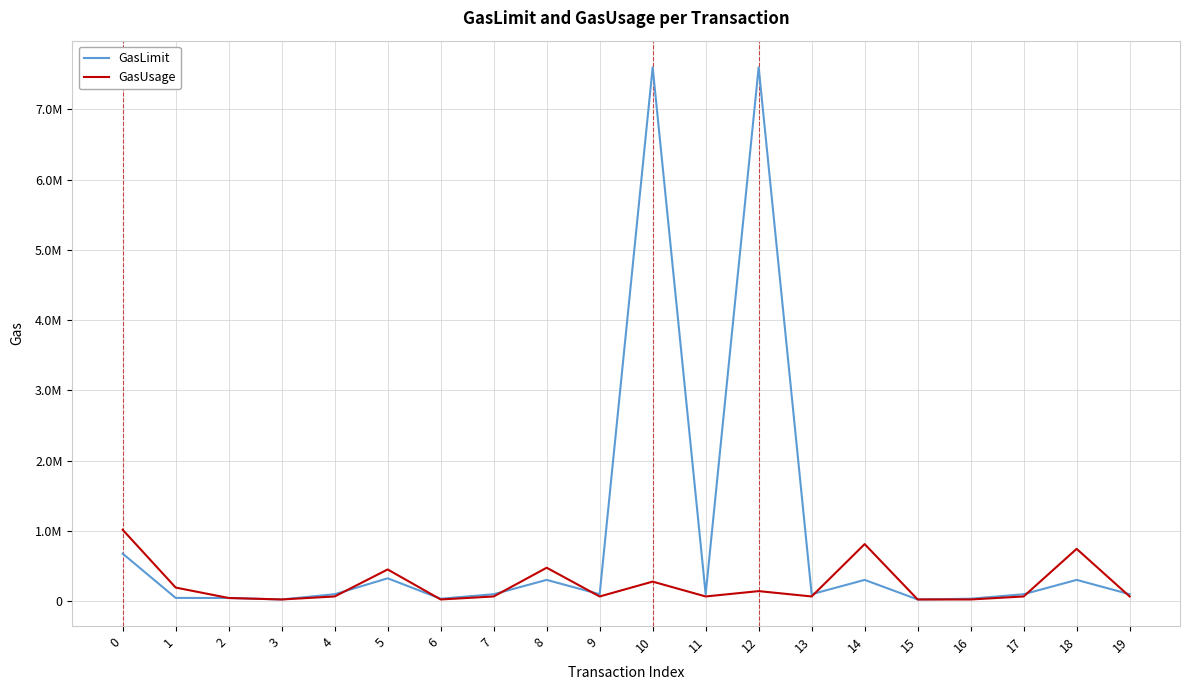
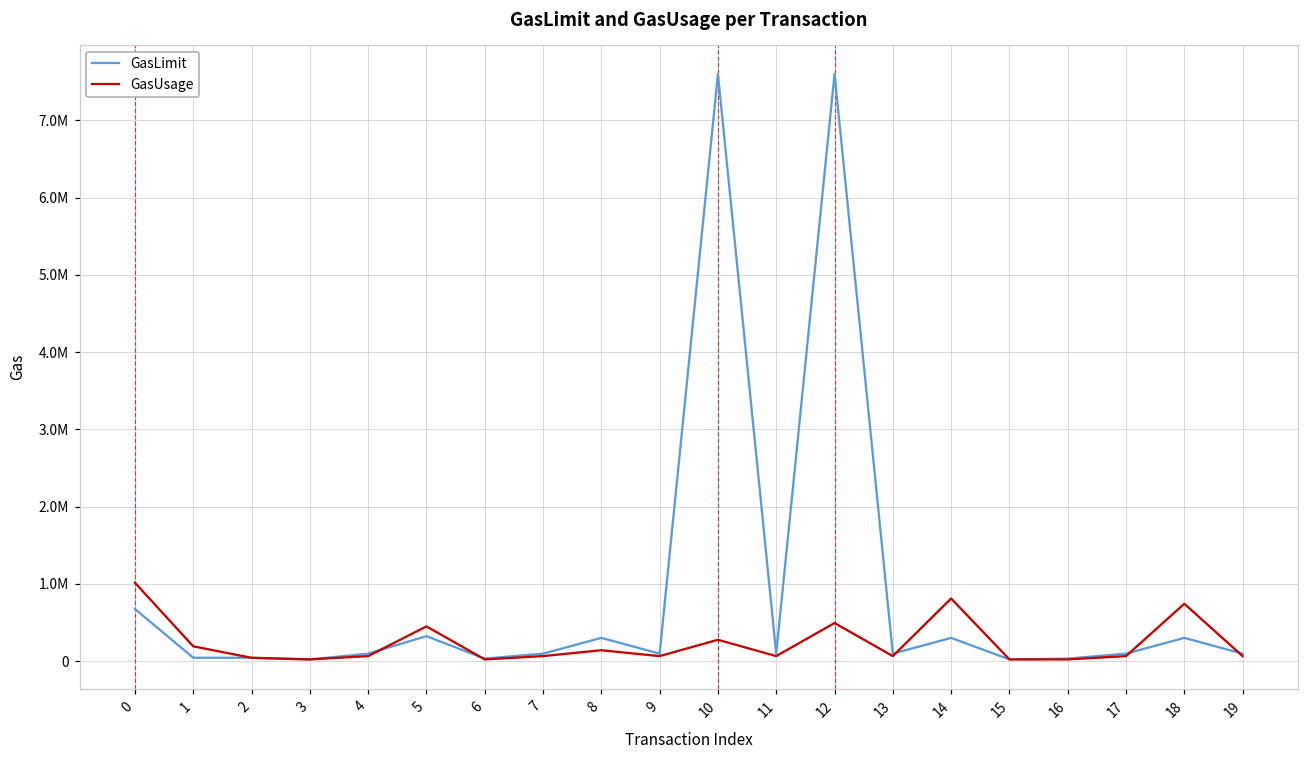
GasUsage, 8: 500000 -> 100000
GasUsage, 12: 100000 -> 500000
